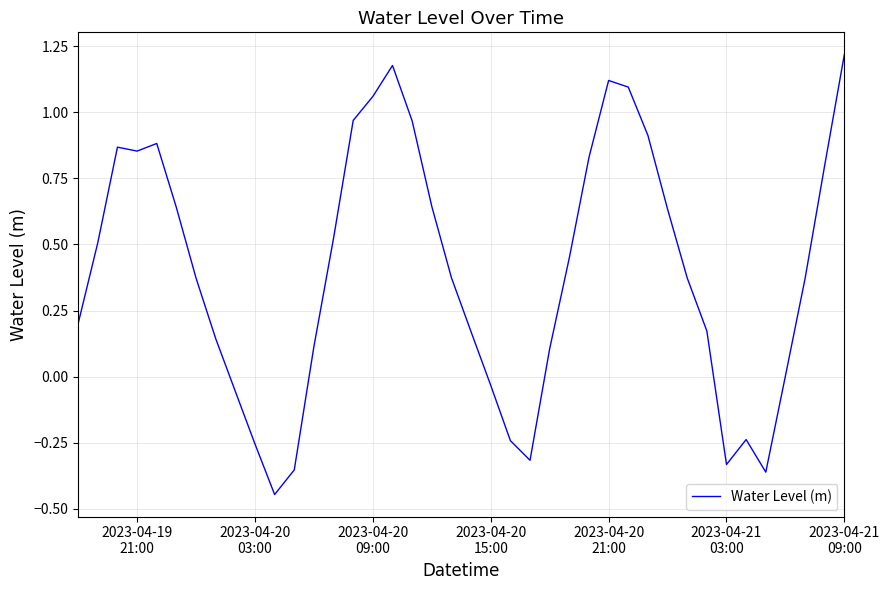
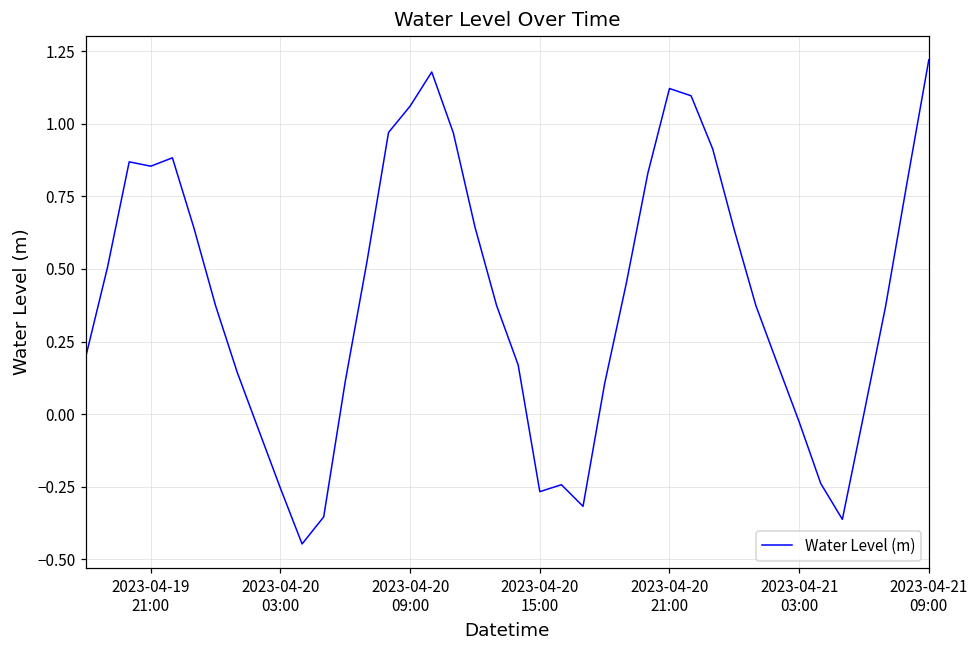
2023-04-20 15:00: -0.03 -> -0.27
2023-04-21 03:00: -0.33 -> -0.03
